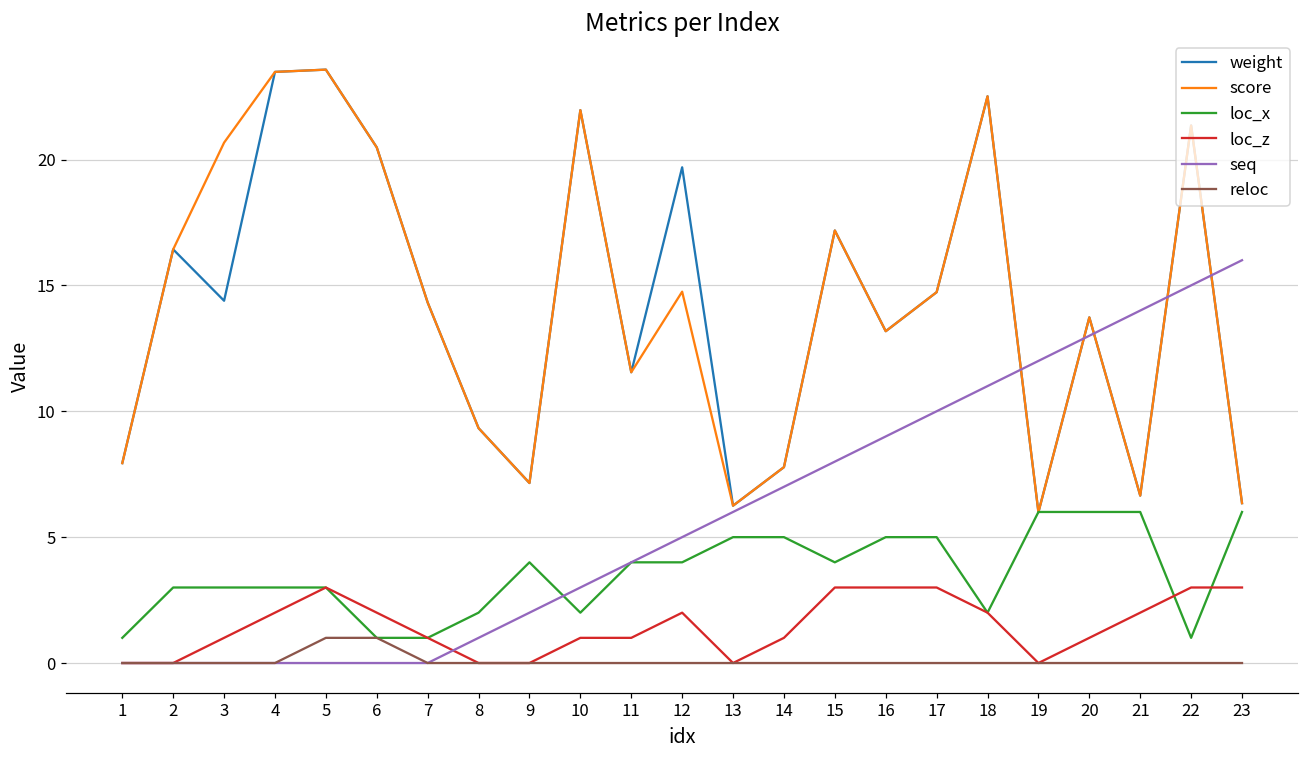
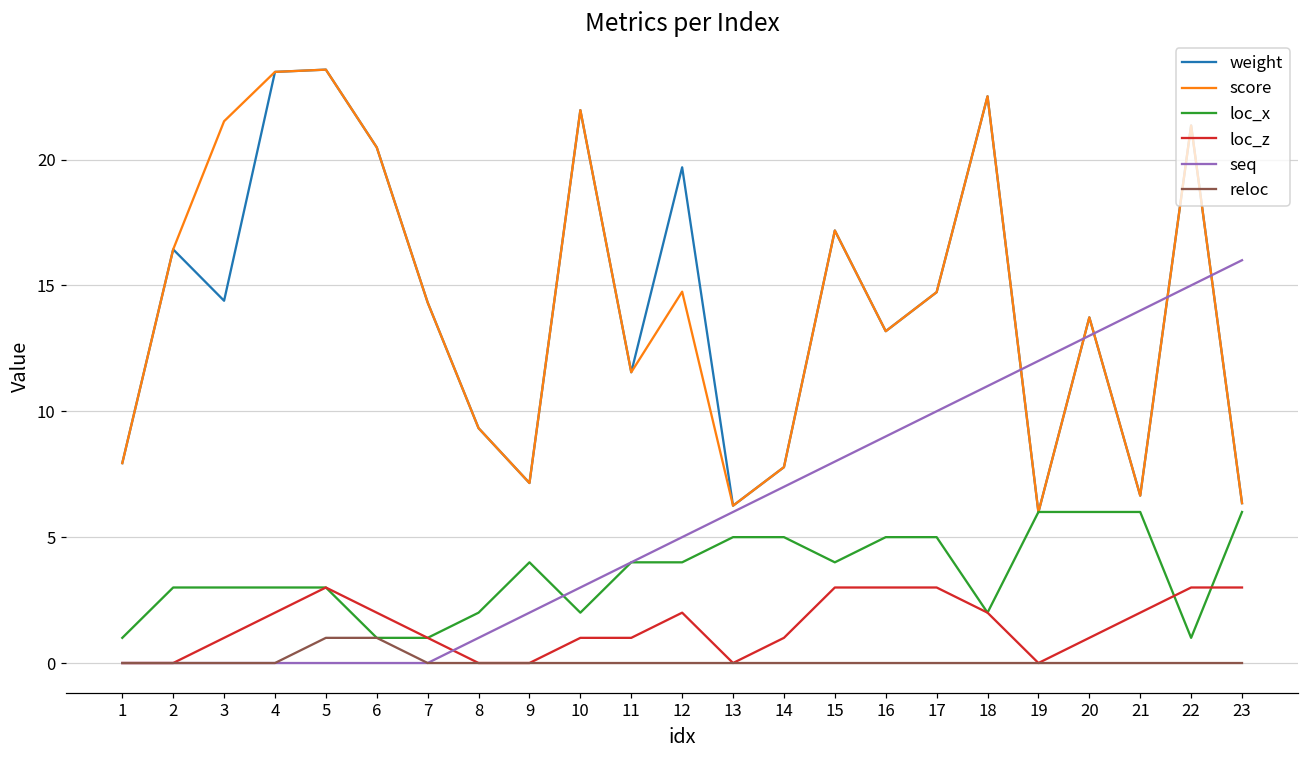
score, 3: 20.7 -> 21.5
